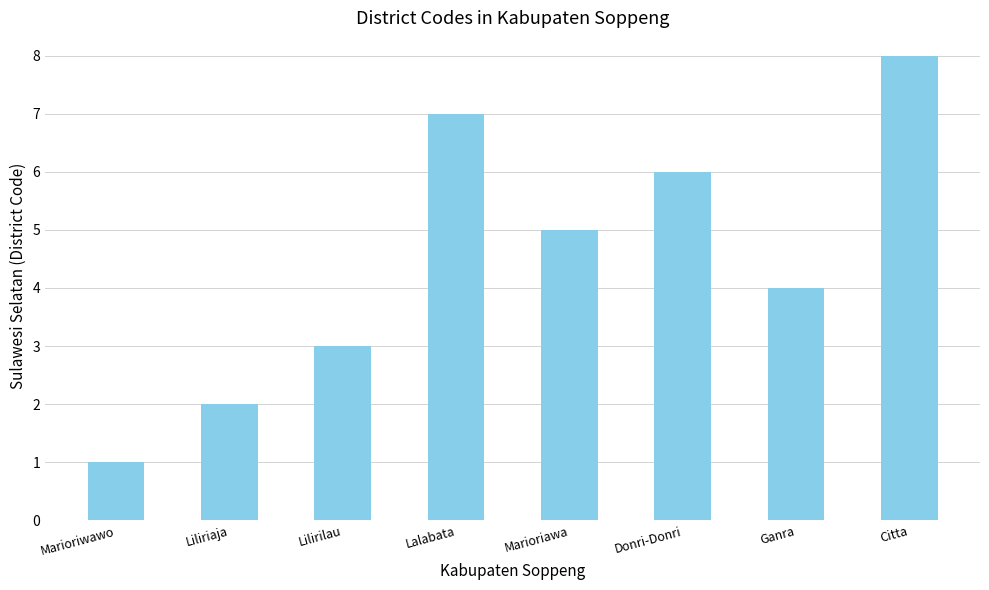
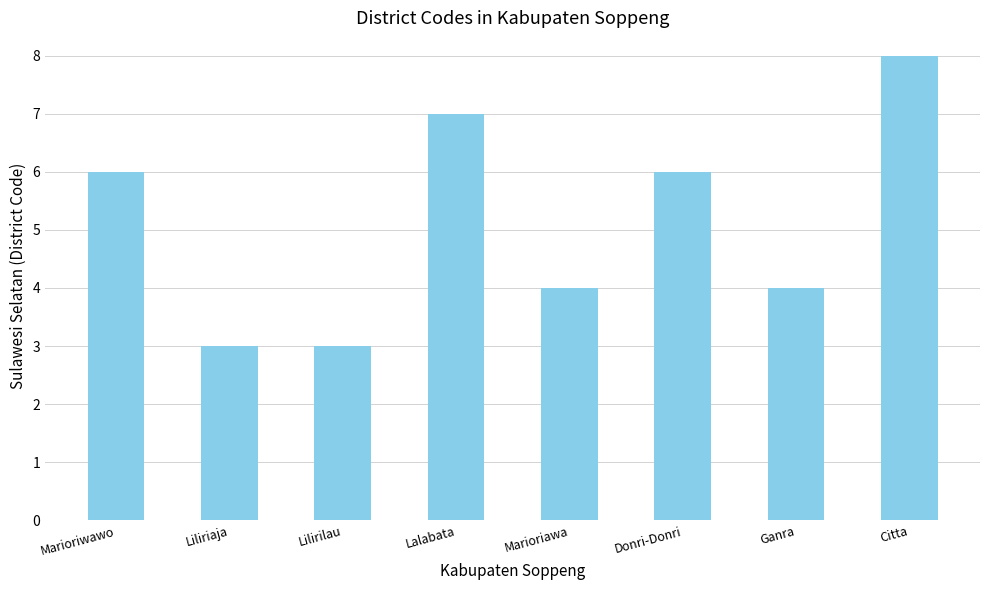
Marioriwawo: 1 -> 6
Liliriaja: 2 -> 3
Marioriawa: 5 -> 4
